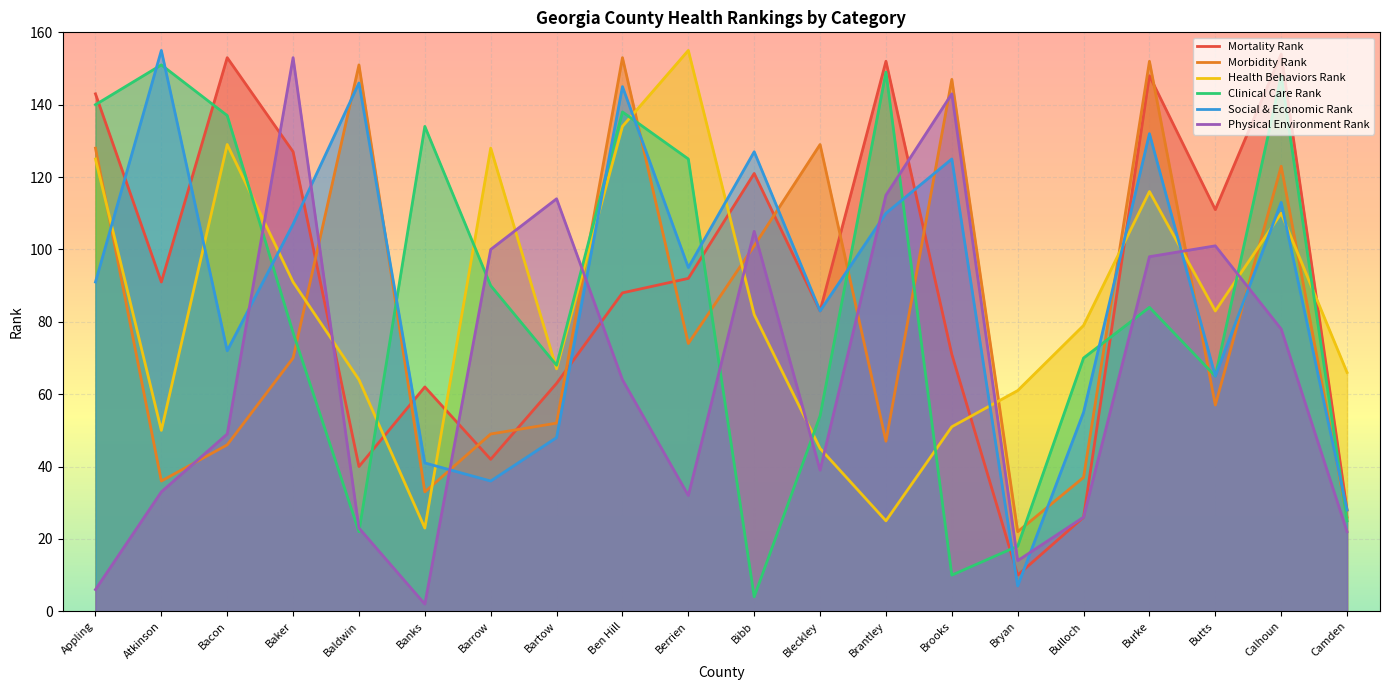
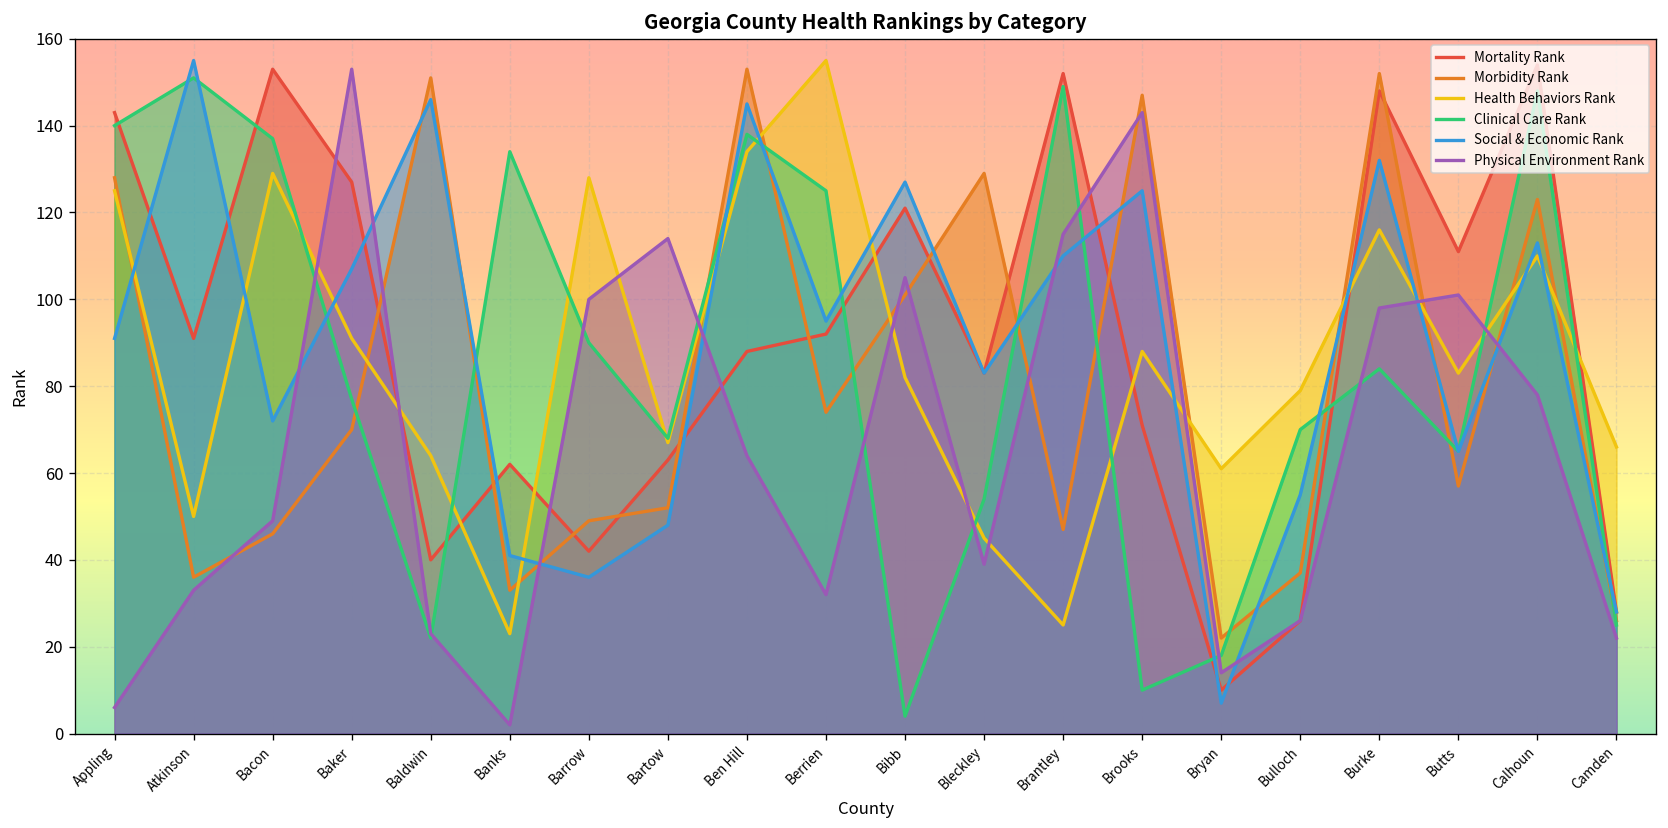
Health Behaviors Rank, Brooks: 51 -> 88
